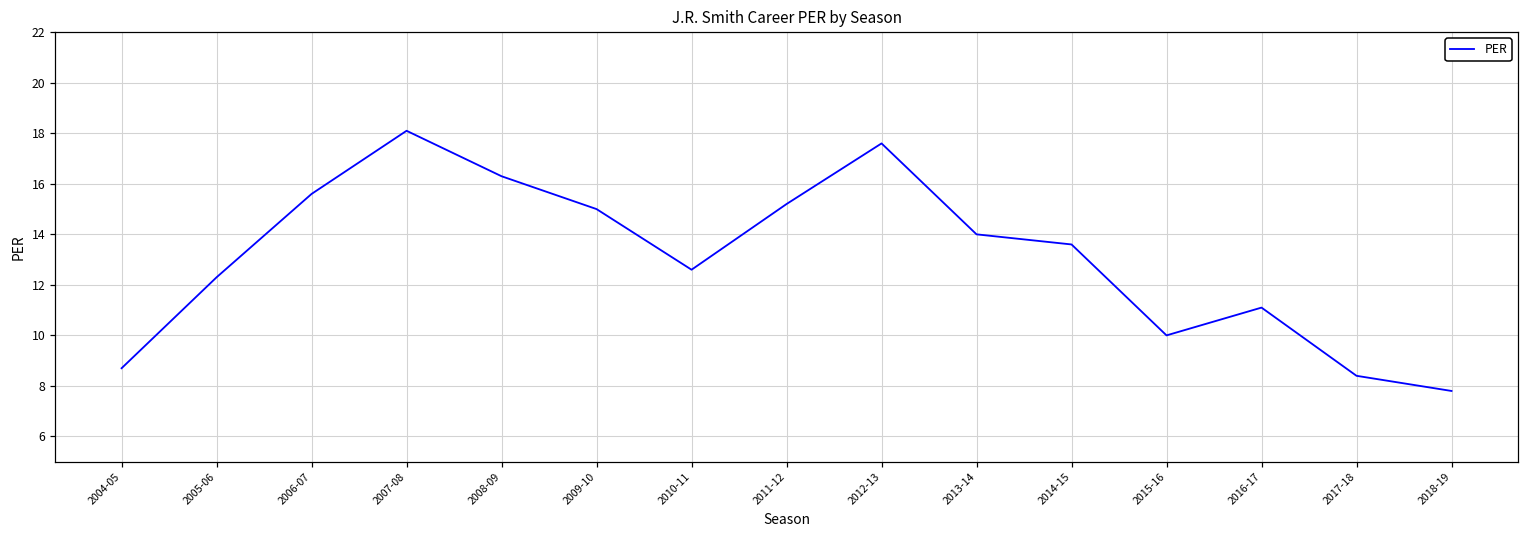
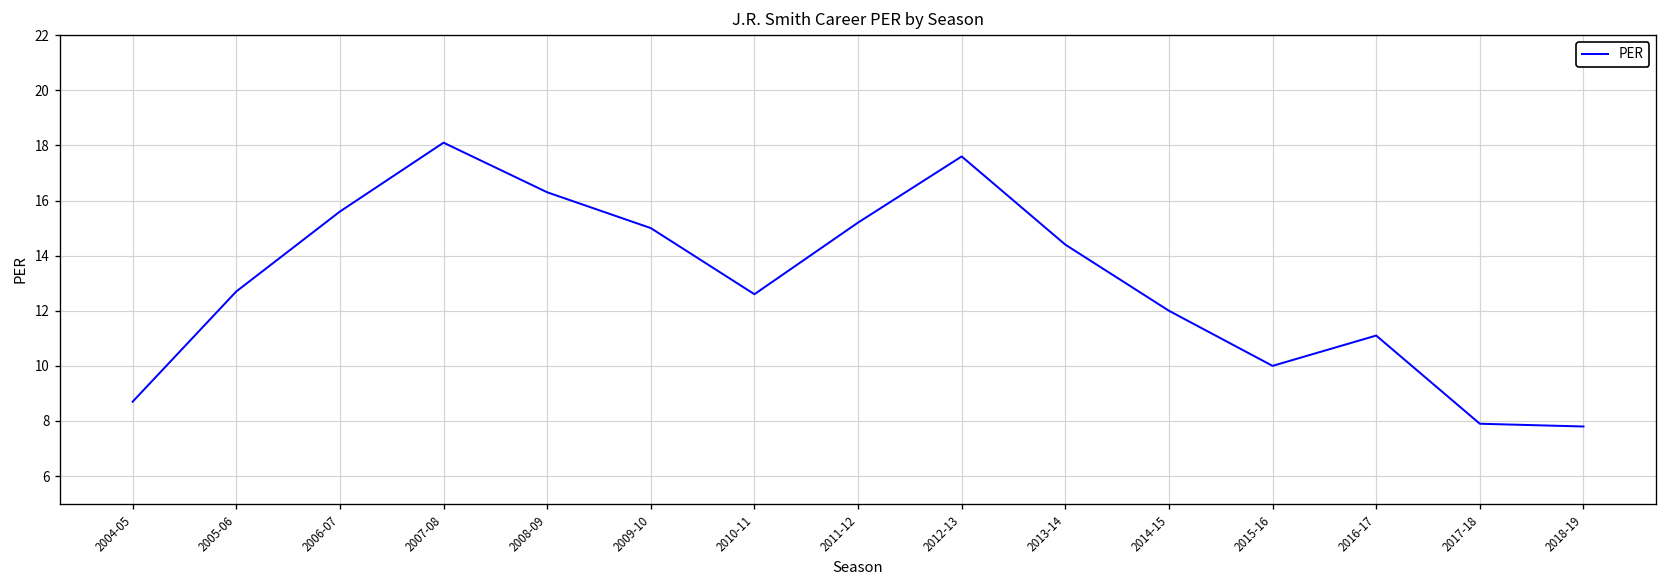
2005-06: 12.3 -> 12.7
2013-14: 14.0 -> 14.4
2014-15: 13.6 -> 12.0
2017-18: 8.4 -> 7.9
